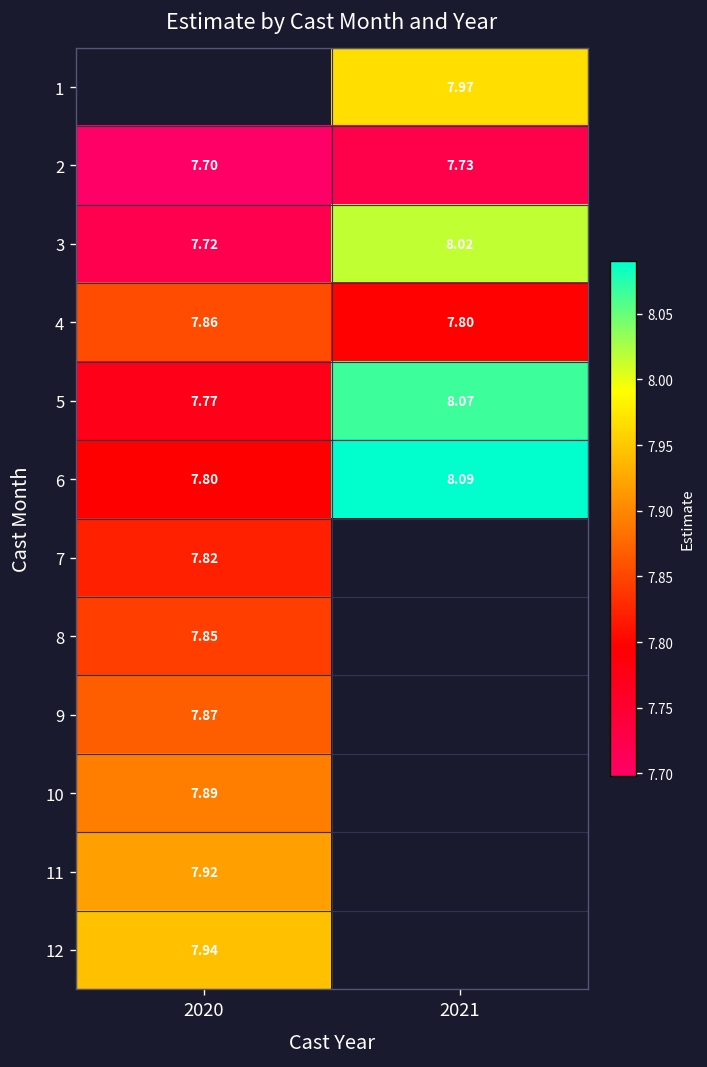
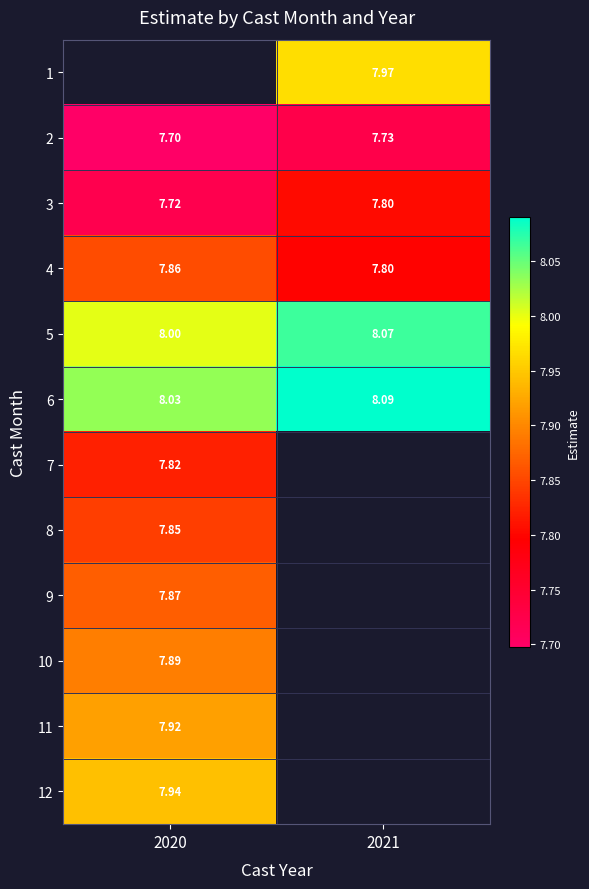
3, 2021: 8.02 -> 7.80
5, 2020: 7.77 -> 8.00
6, 2020: 7.80 -> 8.03
